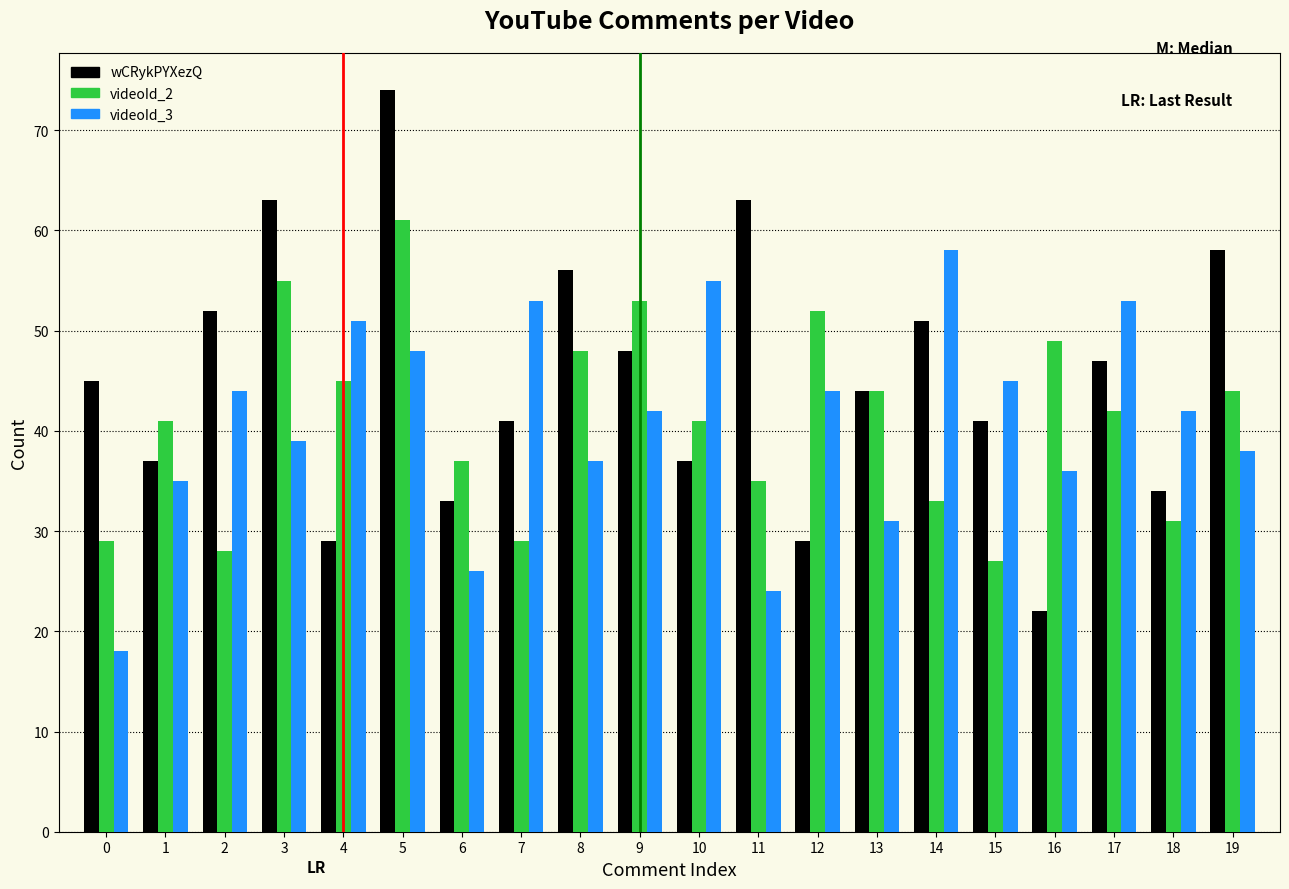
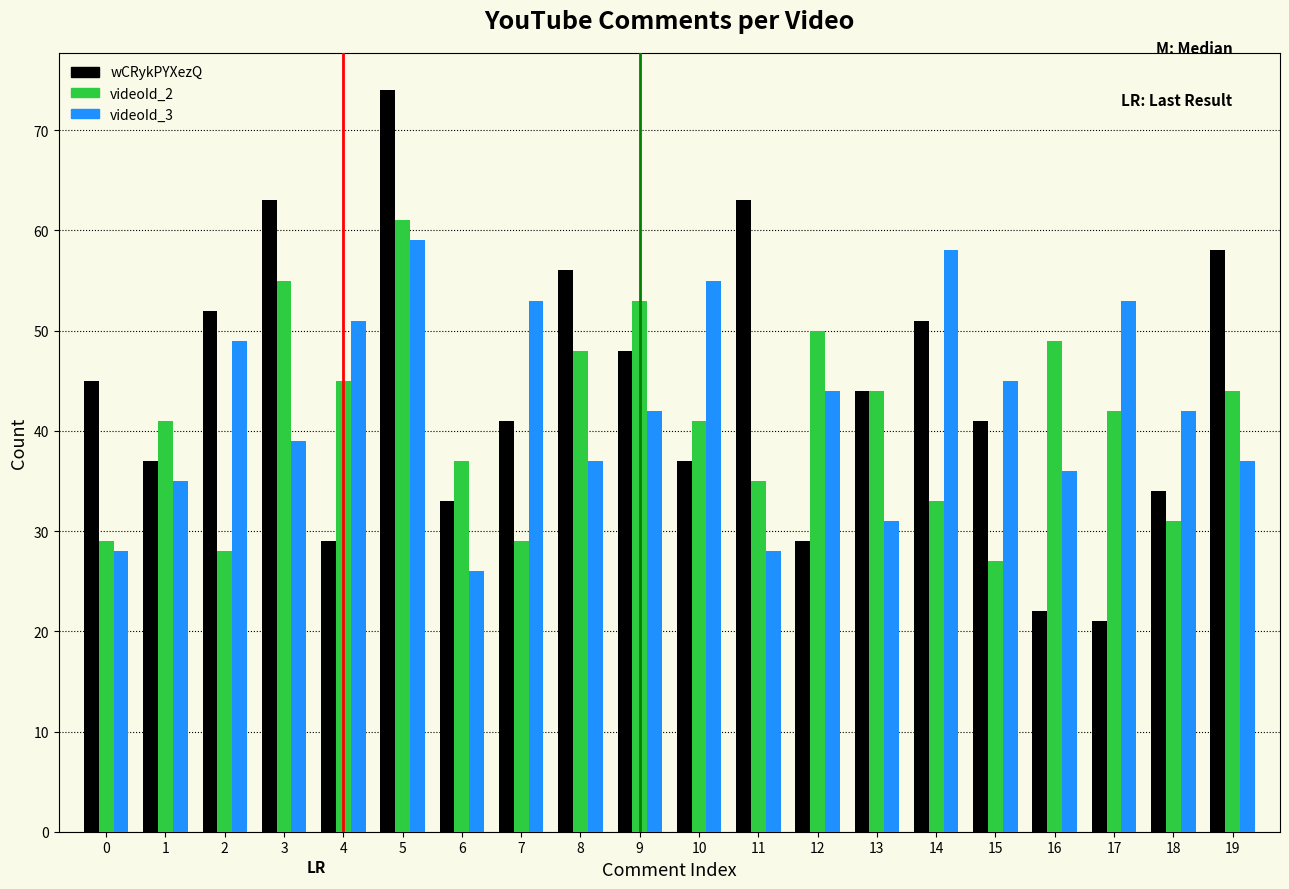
videoId_3, 0: 18 -> 28
videoId_3, 2: 44 -> 49
videoId_3, 5: 48 -> 59
videoId_3, 11: 24 -> 28
videoId_2, 12: 52 -> 50
wCRykPYXezQ, 17: 47 -> 21
videoId_3, 19: 38 -> 37
